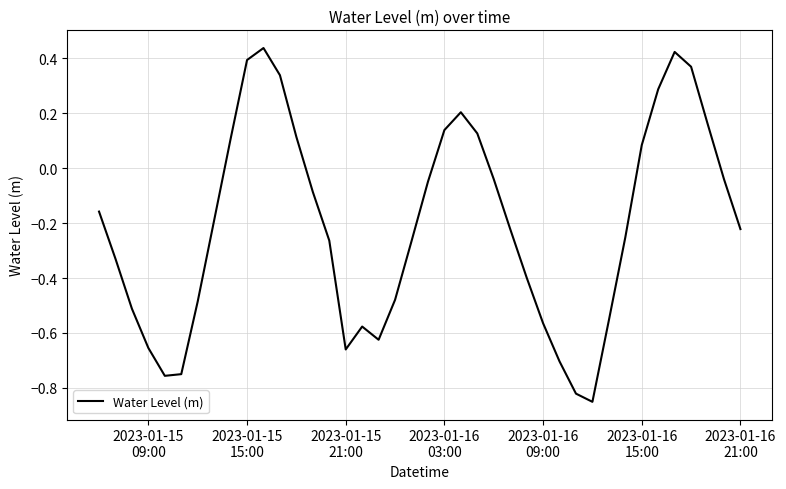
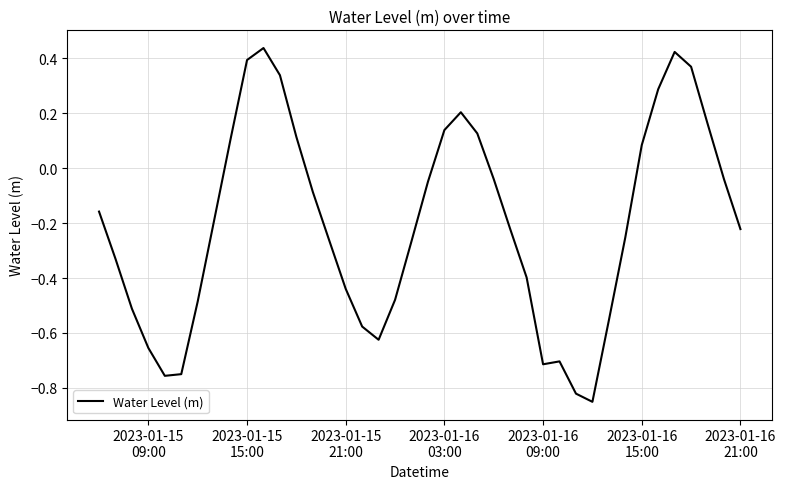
2023-01-15 21:00: -0.66 -> -0.44
2023-01-16 09:00: -0.56 -> -0.71
